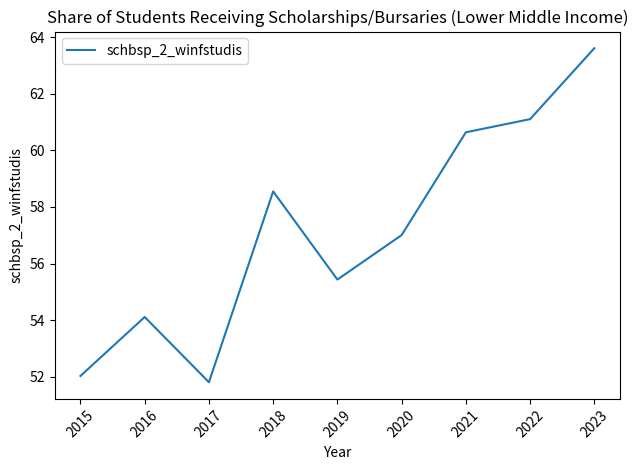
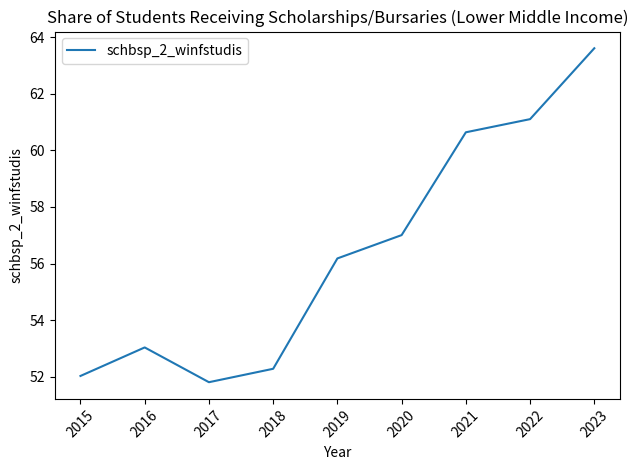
2016: 54.1 -> 53.0
2018: 58.5 -> 52.3
2019: 55.4 -> 56.2
